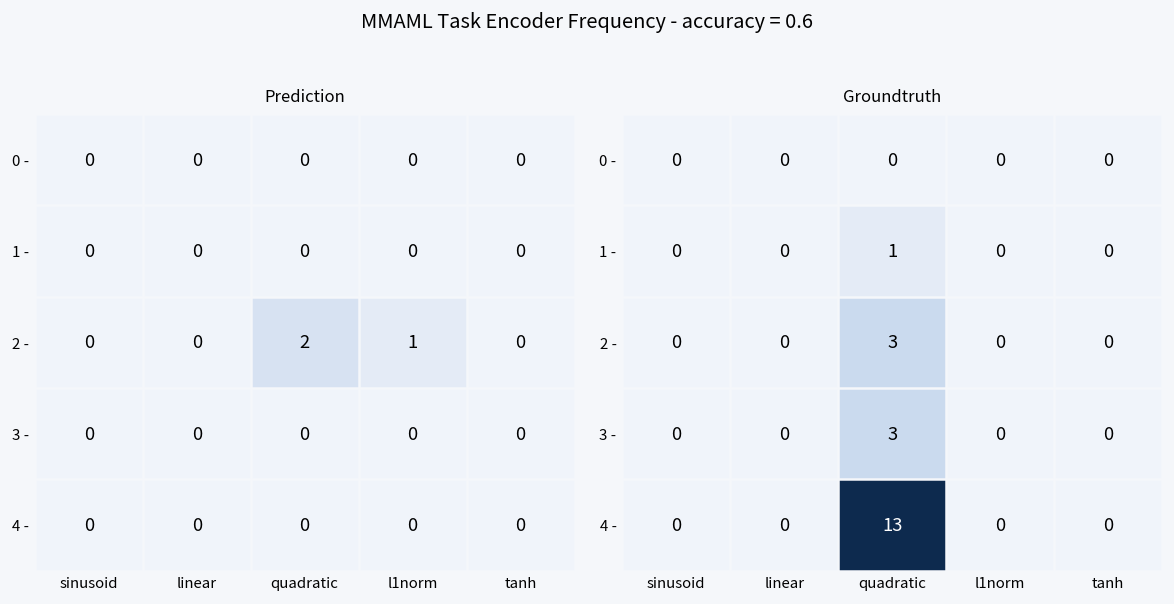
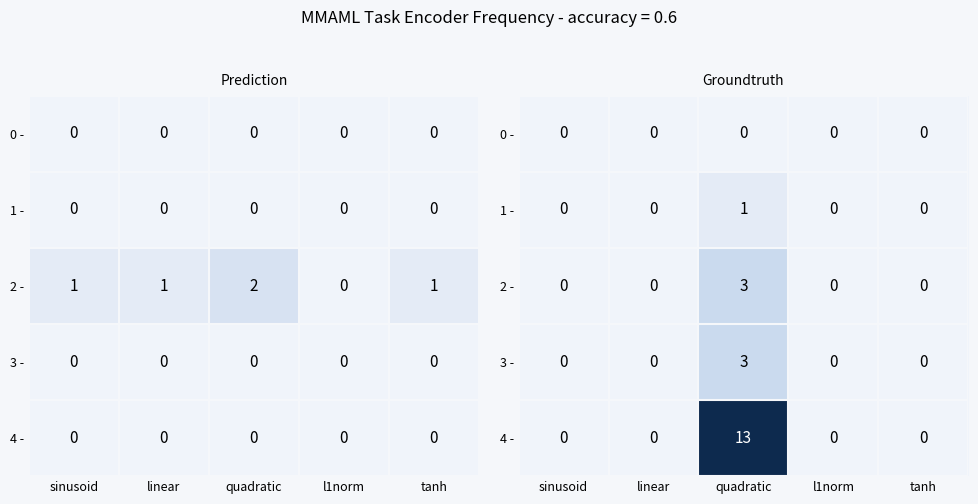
Prediction, 2 -, sinusoid: 0 -> 1
Prediction, 2 -, linear: 0 -> 1
Prediction, 2 -, l1norm: 1 -> 0
Prediction, 2 -, tanh: 0 -> 1
